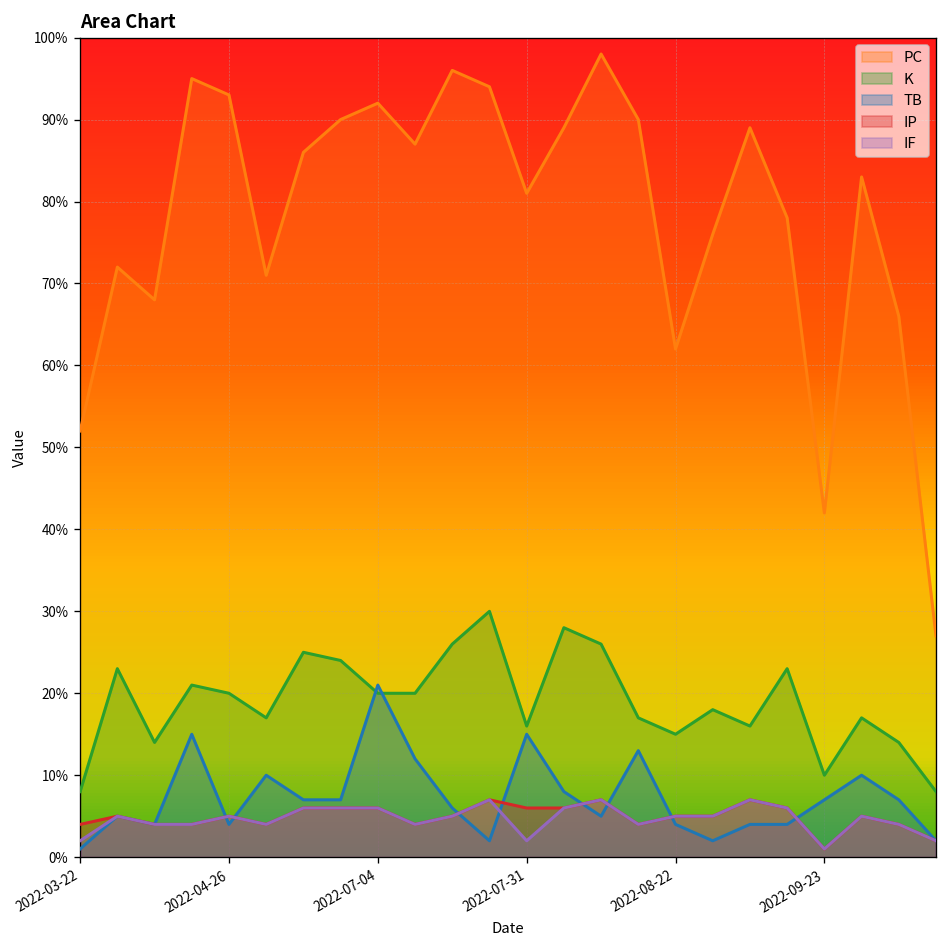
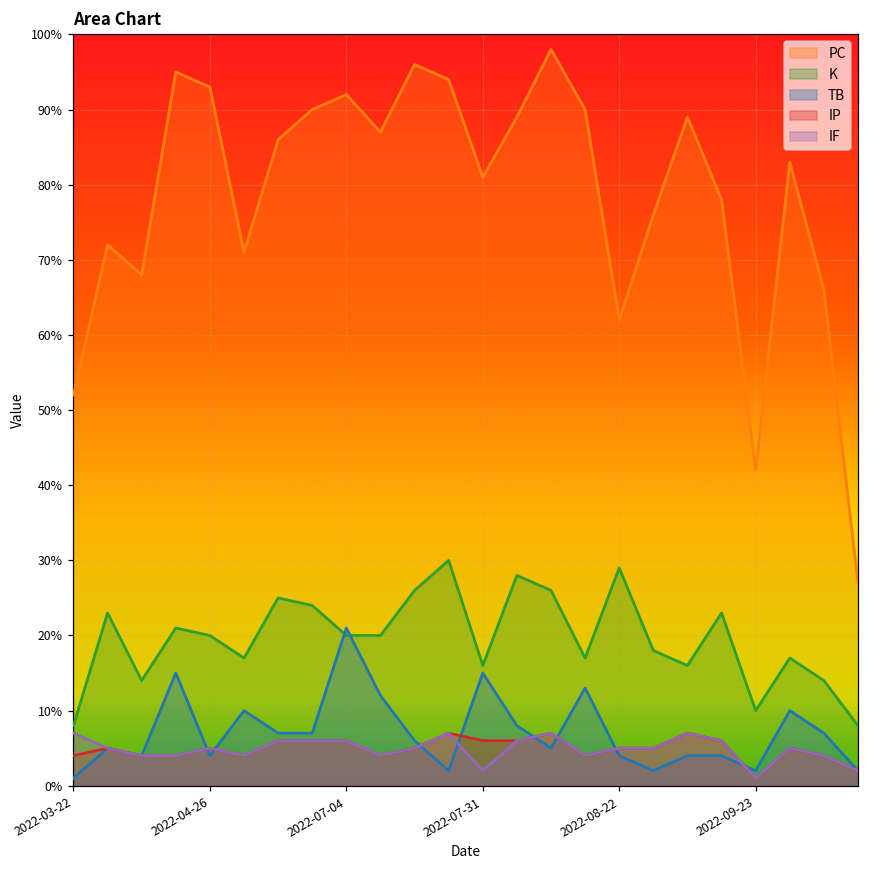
IF, 2022-03-22: 2% -> 7%
K, 2022-08-22: 15% -> 29%
TB, 2022-09-23: 7% -> 2%
